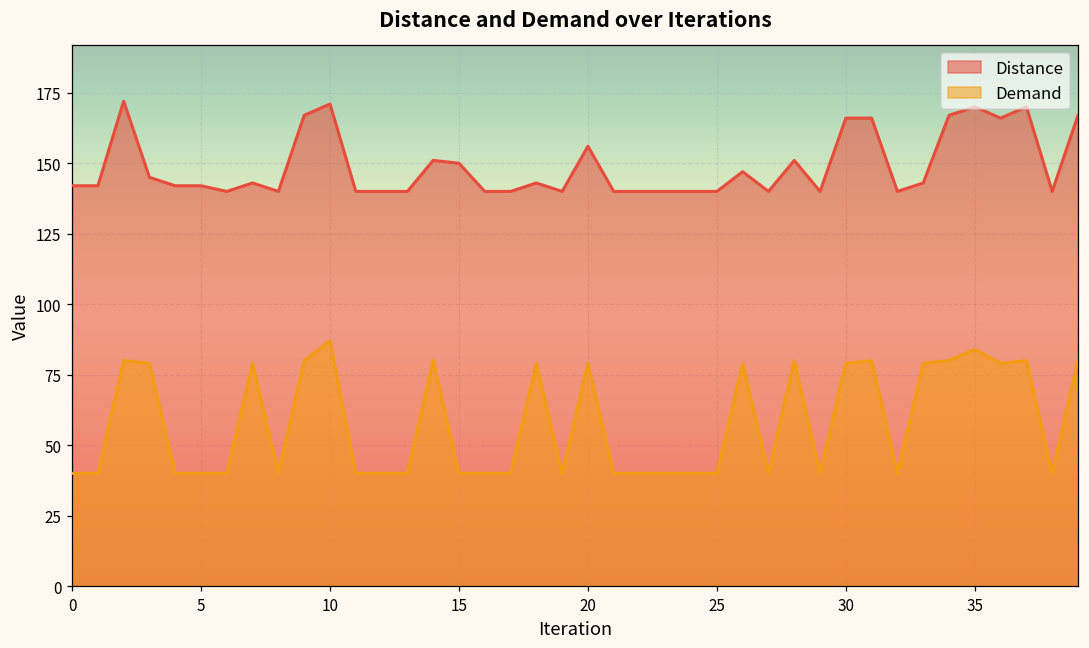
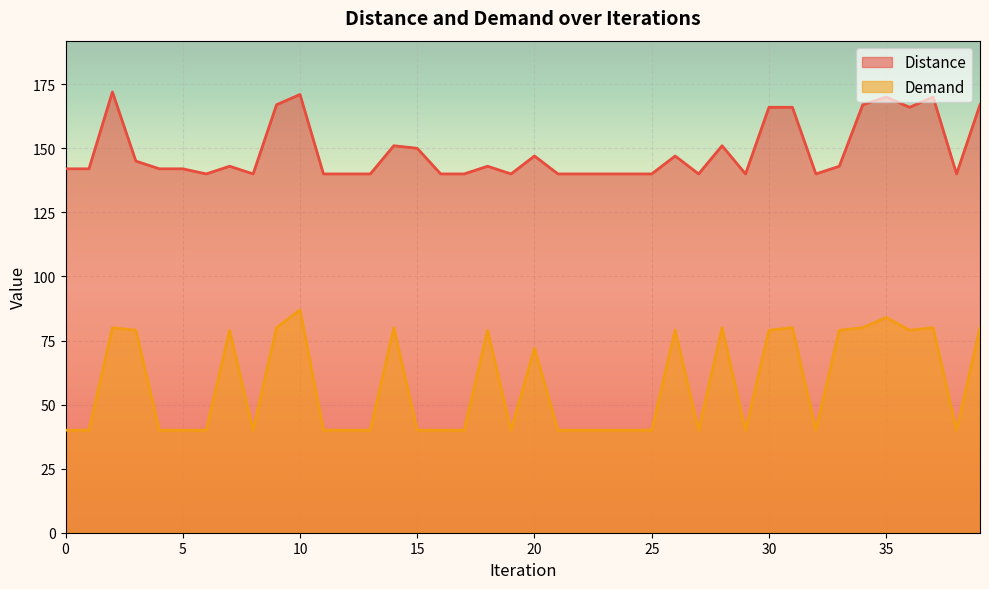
Distance, 20: 156 -> 147
Demand, 20: 79 -> 72
